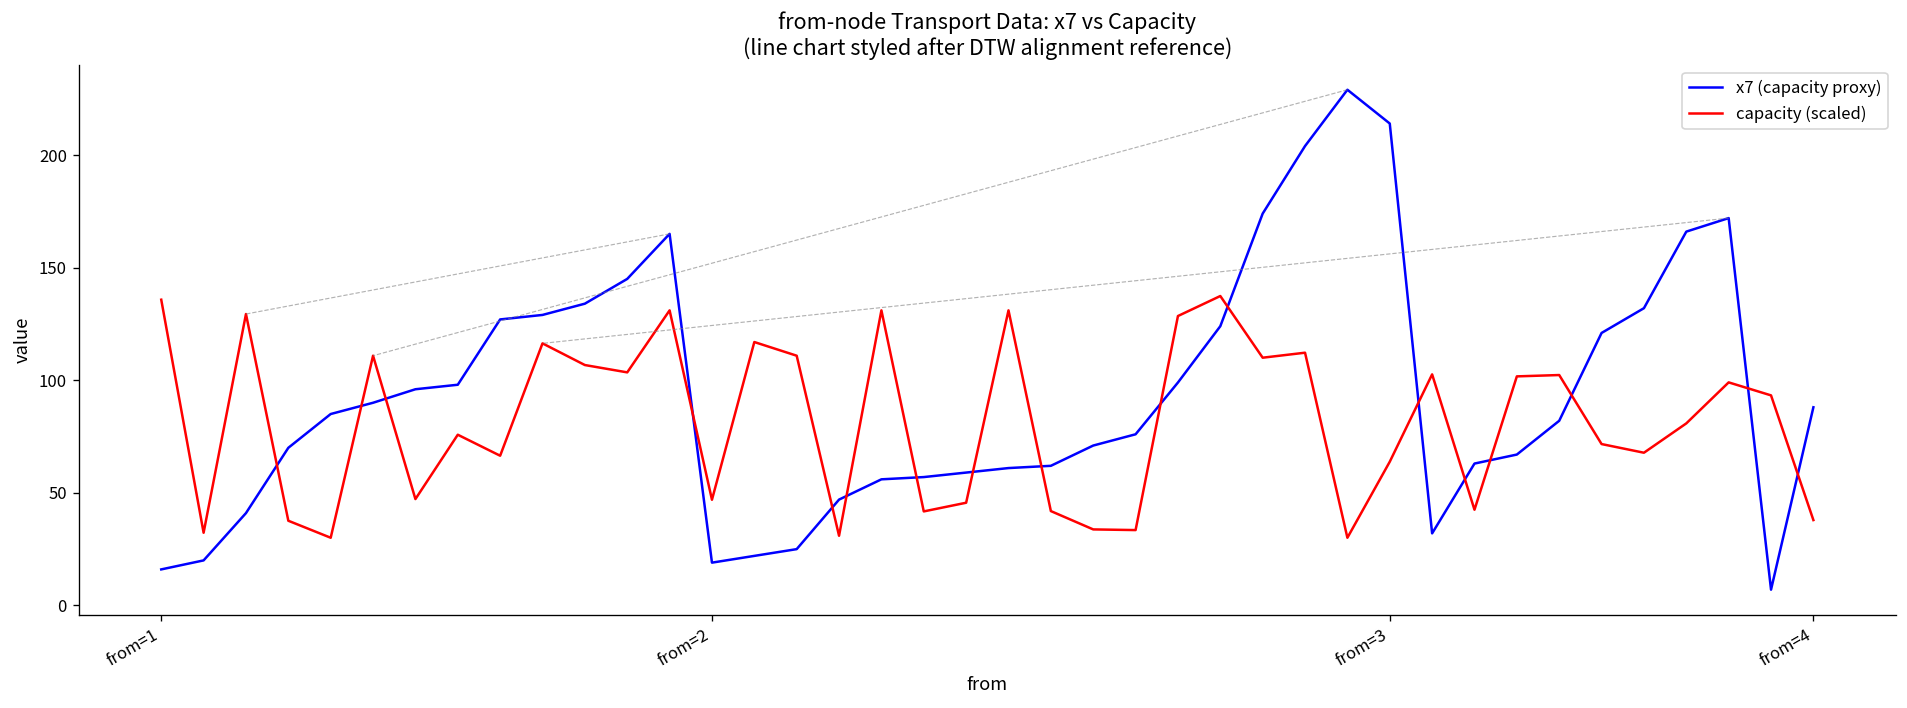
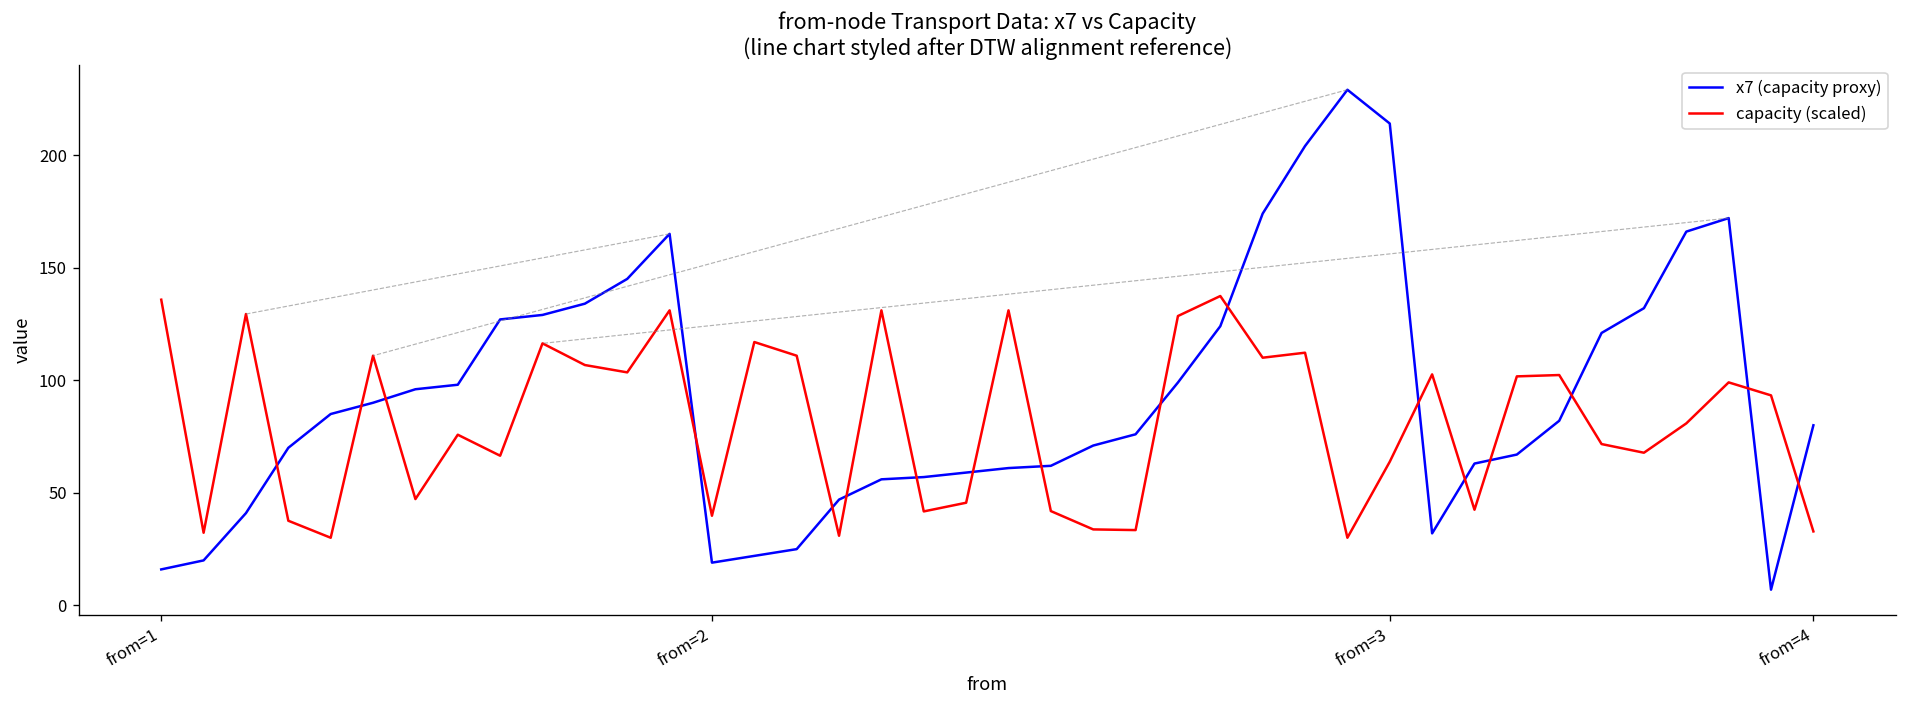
capacity (scaled), from=2: 47 -> 40
x7 (capacity proxy), from=4: 88 -> 80
capacity (scaled), from=4: 38 -> 33
